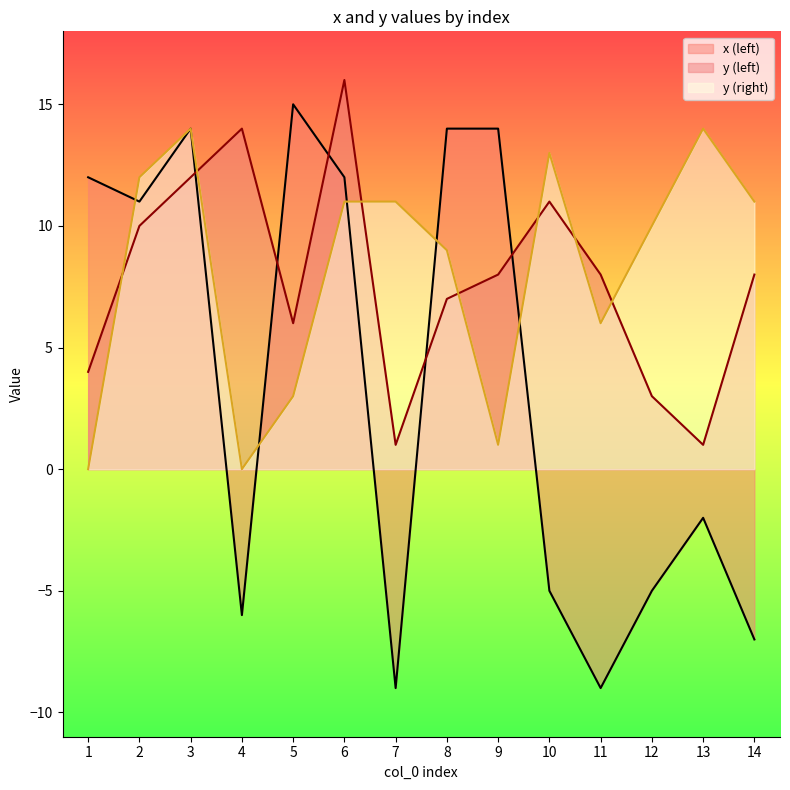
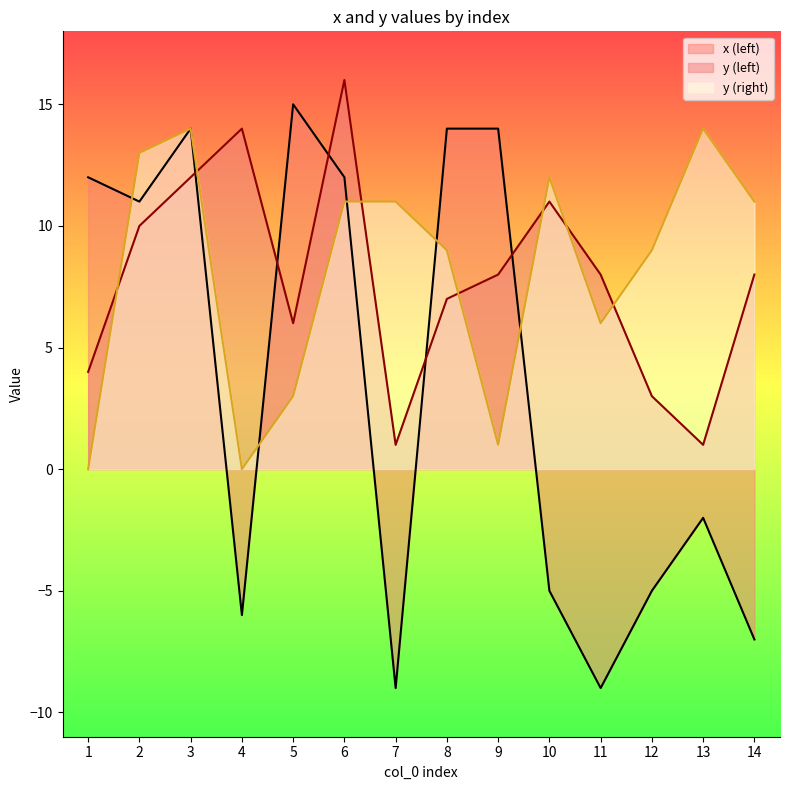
y (right), 2: 12 -> 13
y (right), 10: 13 -> 12
y (right), 12: 10 -> 9
